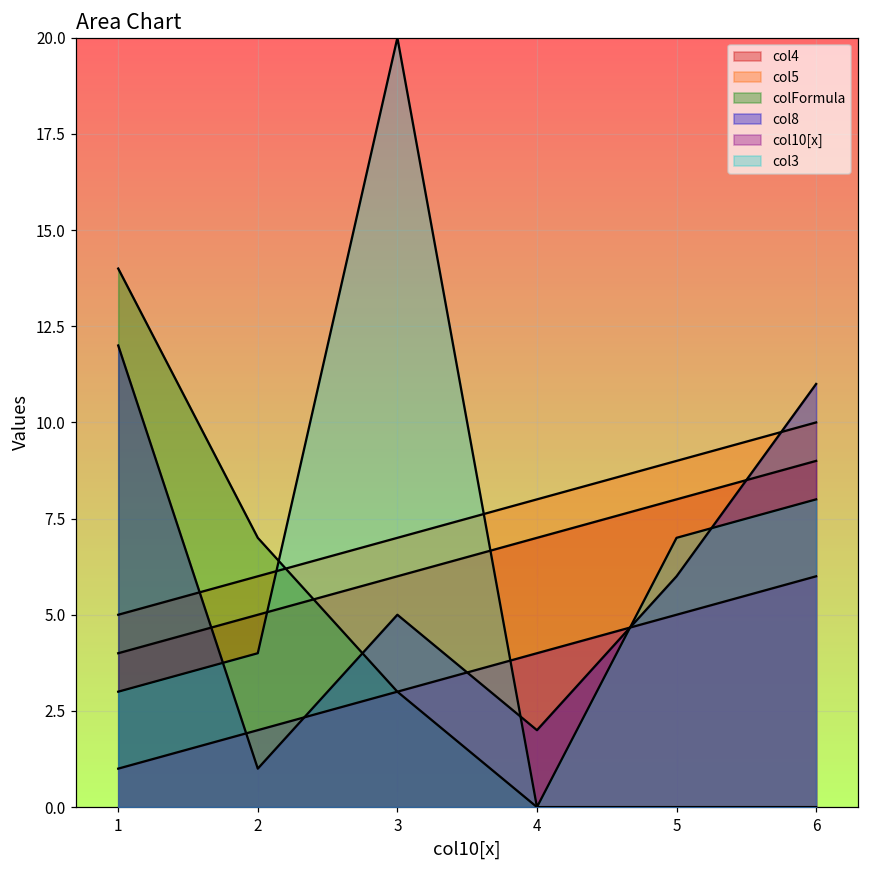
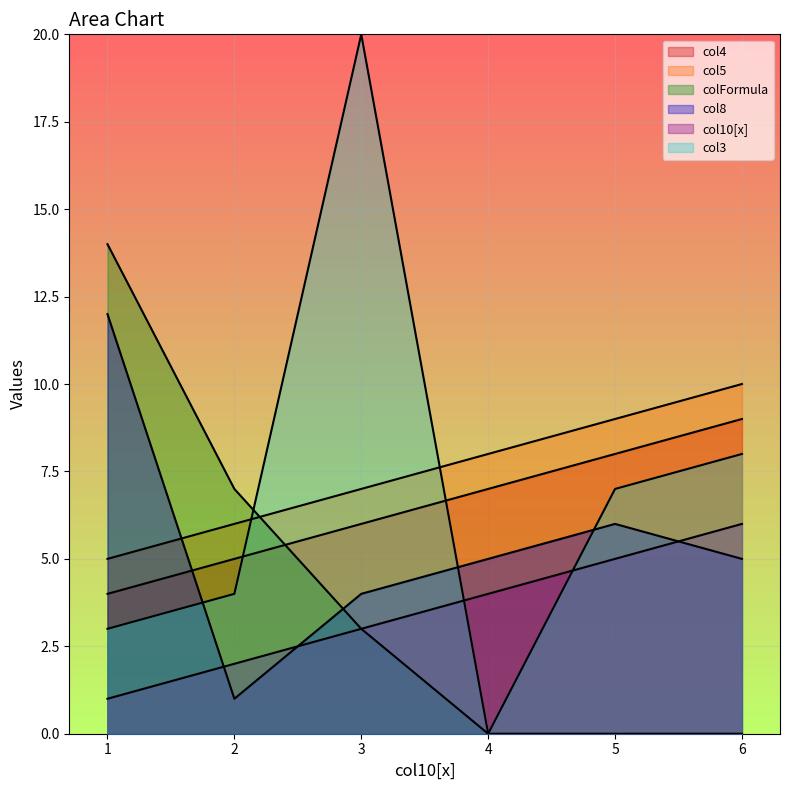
col8, 3: 5 -> 4
col8, 4: 2 -> 5
col8, 6: 11 -> 5
